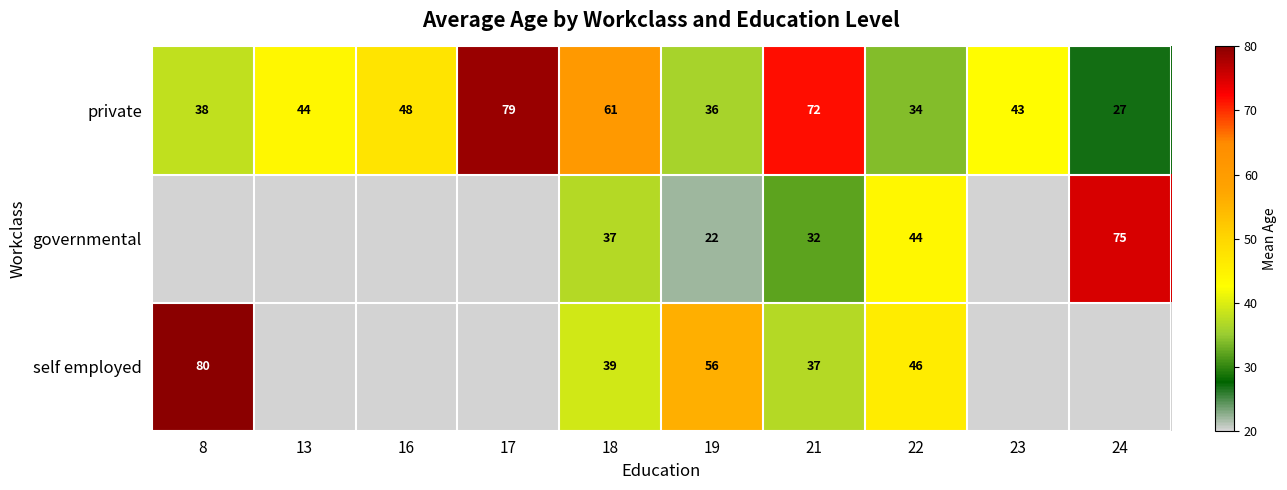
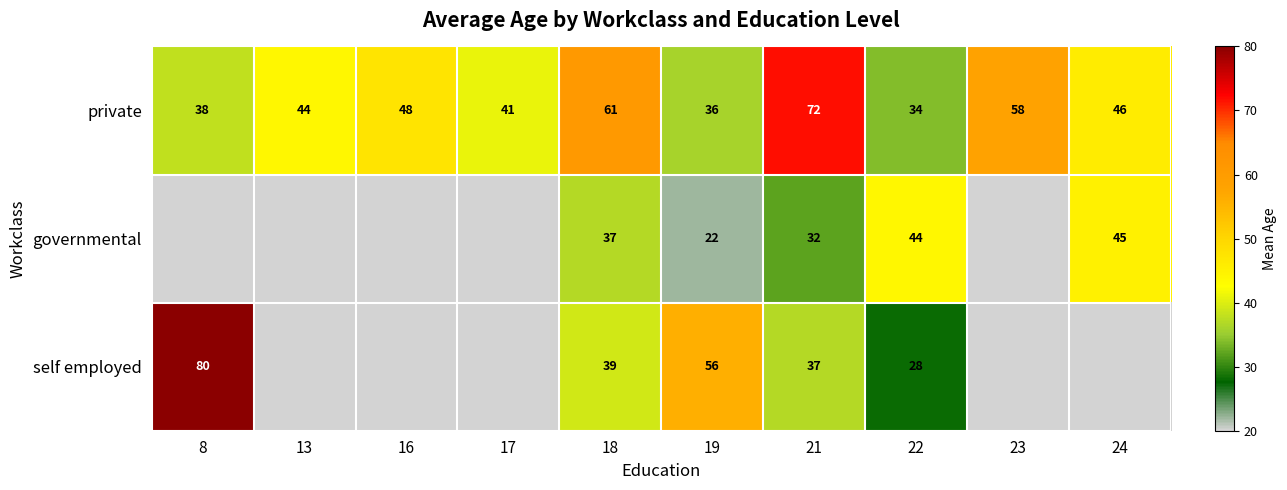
private, 17: 79 -> 41
private, 23: 43 -> 58
private, 24: 27 -> 46
governmental, 24: 75 -> 45
self employed, 22: 46 -> 28
